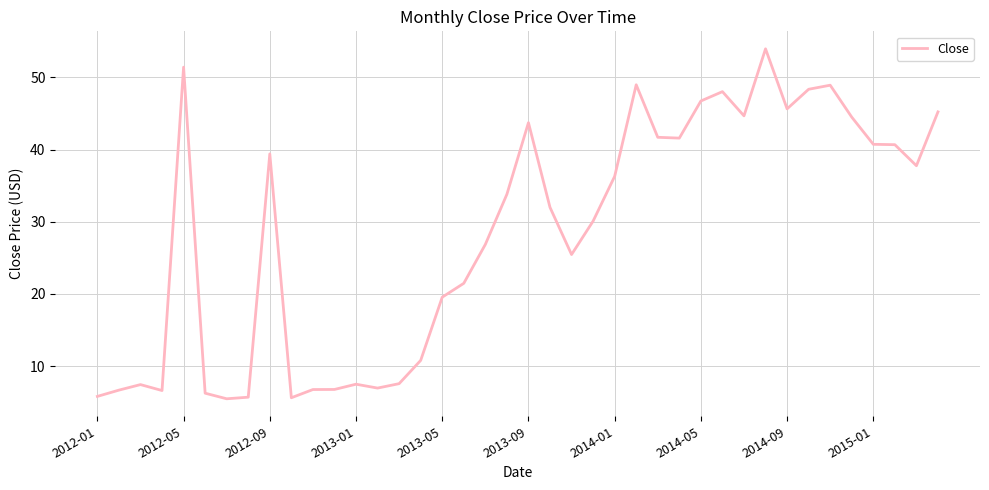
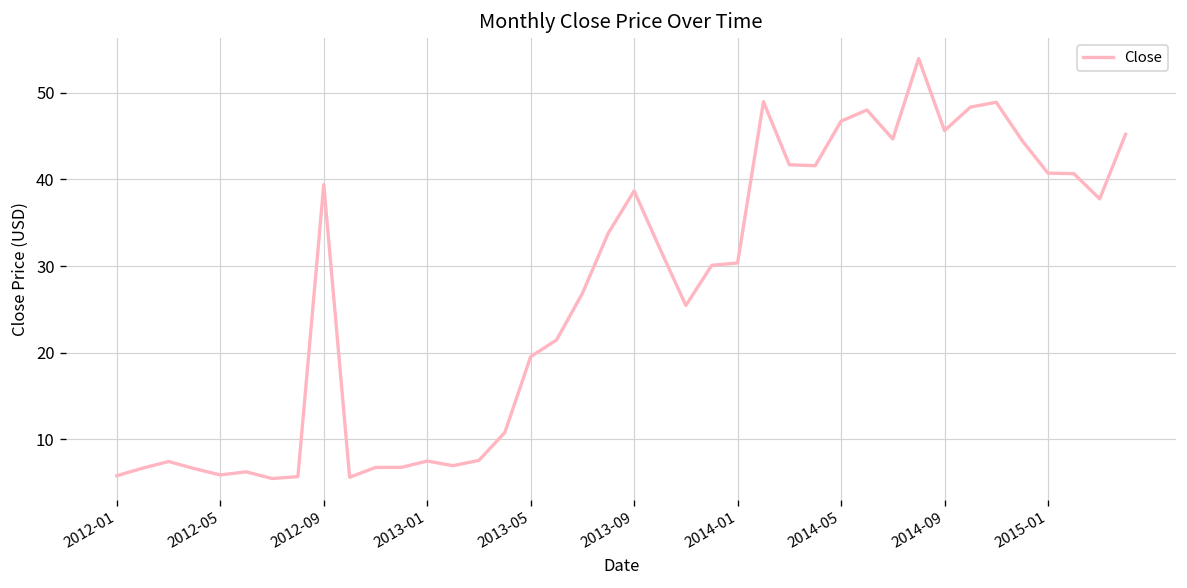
2012-05: 51 -> 6
2013-09: 44 -> 39
2014-01: 36 -> 30
